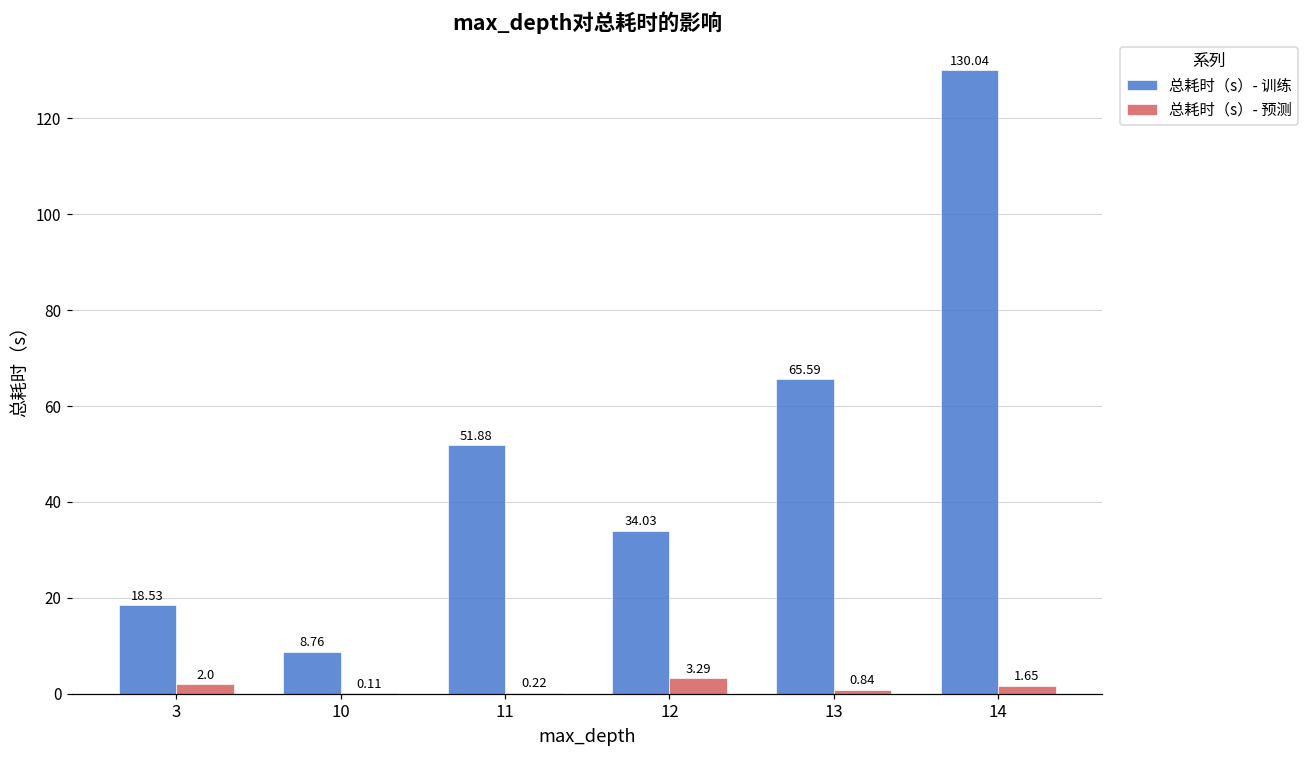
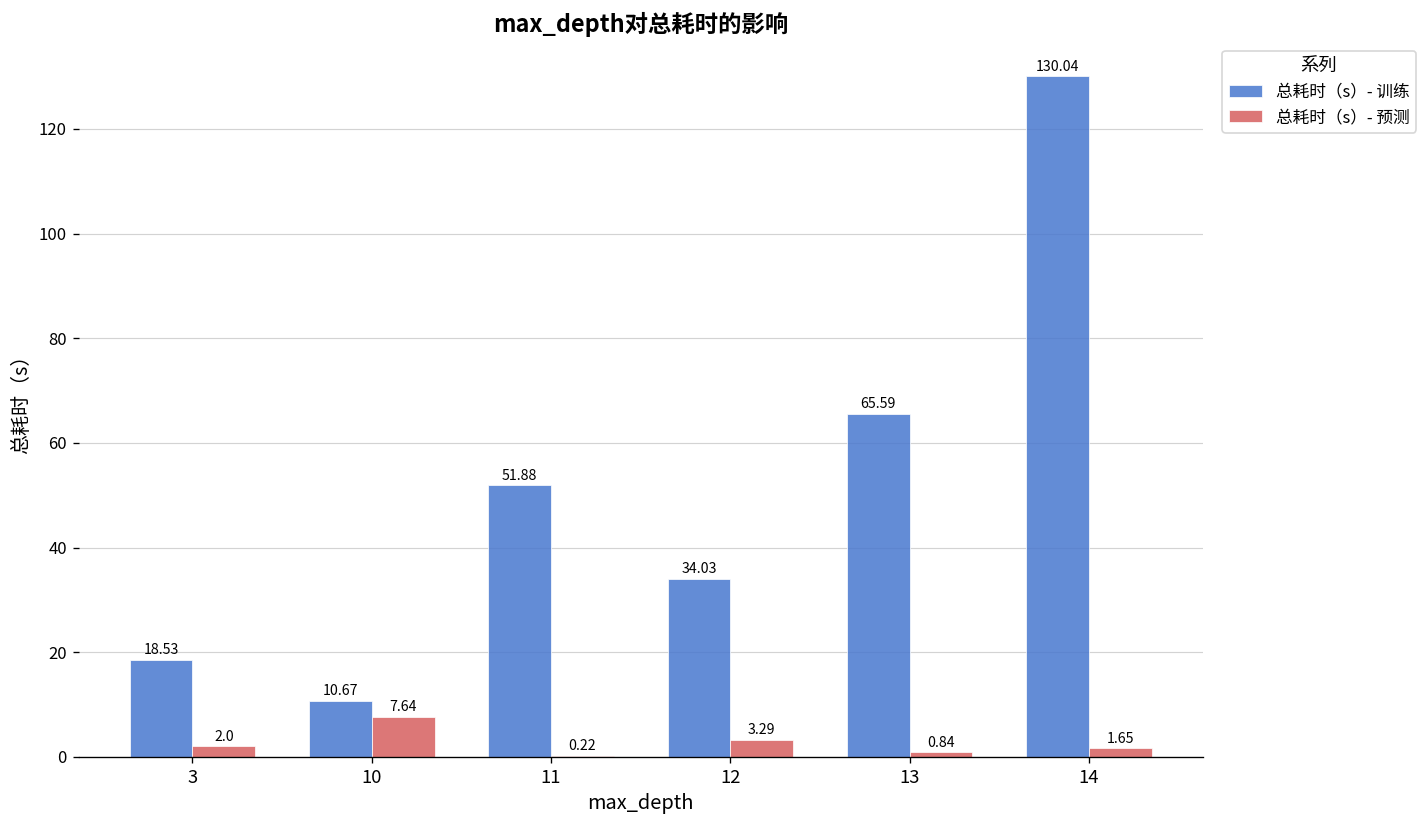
总耗时（s）- 训练, 10: 8.76 -> 10.67
总耗时（s）- 预测, 10: 0.11 -> 7.64
